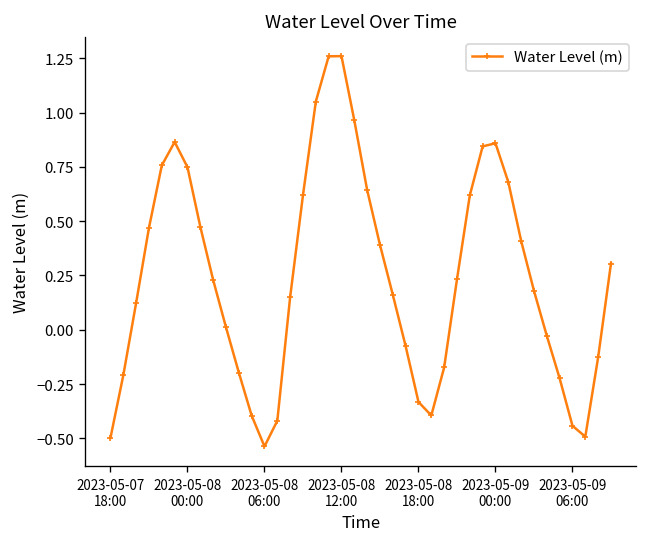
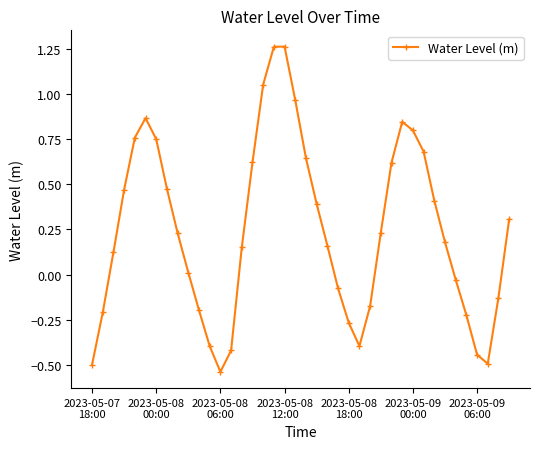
2023-05-08 18:00: -0.33 -> -0.27
2023-05-09 00:00: 0.86 -> 0.80
